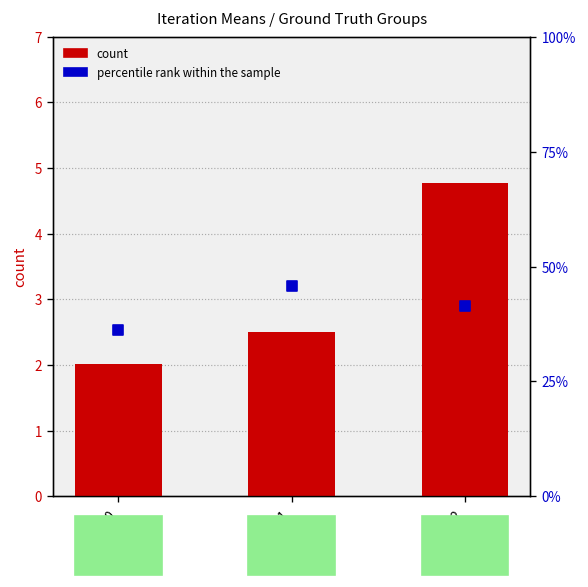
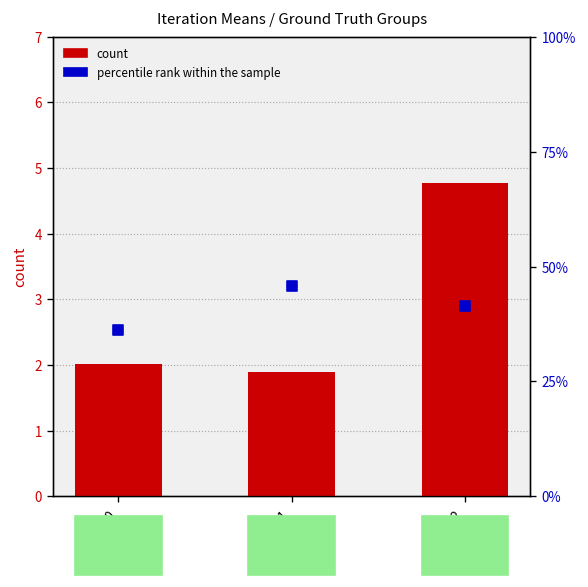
count, GT=1: 2.5 -> 1.9
